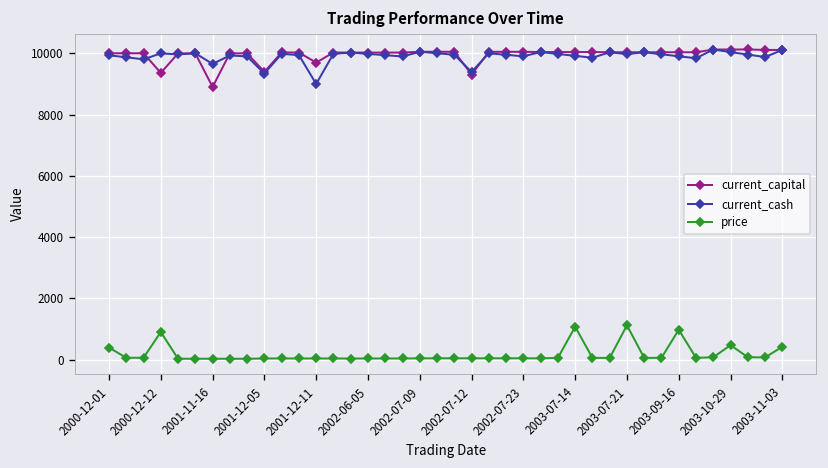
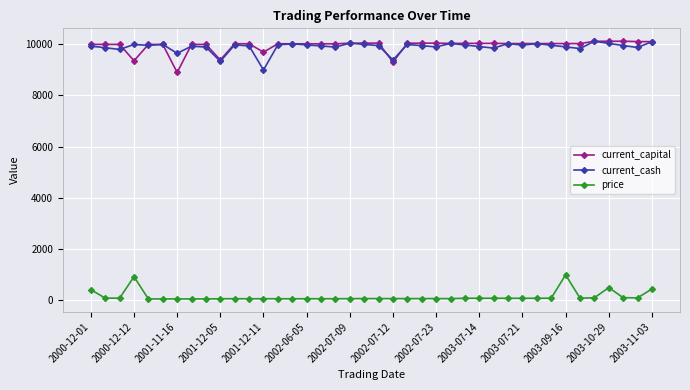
price, 2003-07-14: 1100 -> 100
price, 2003-07-21: 1100 -> 100
